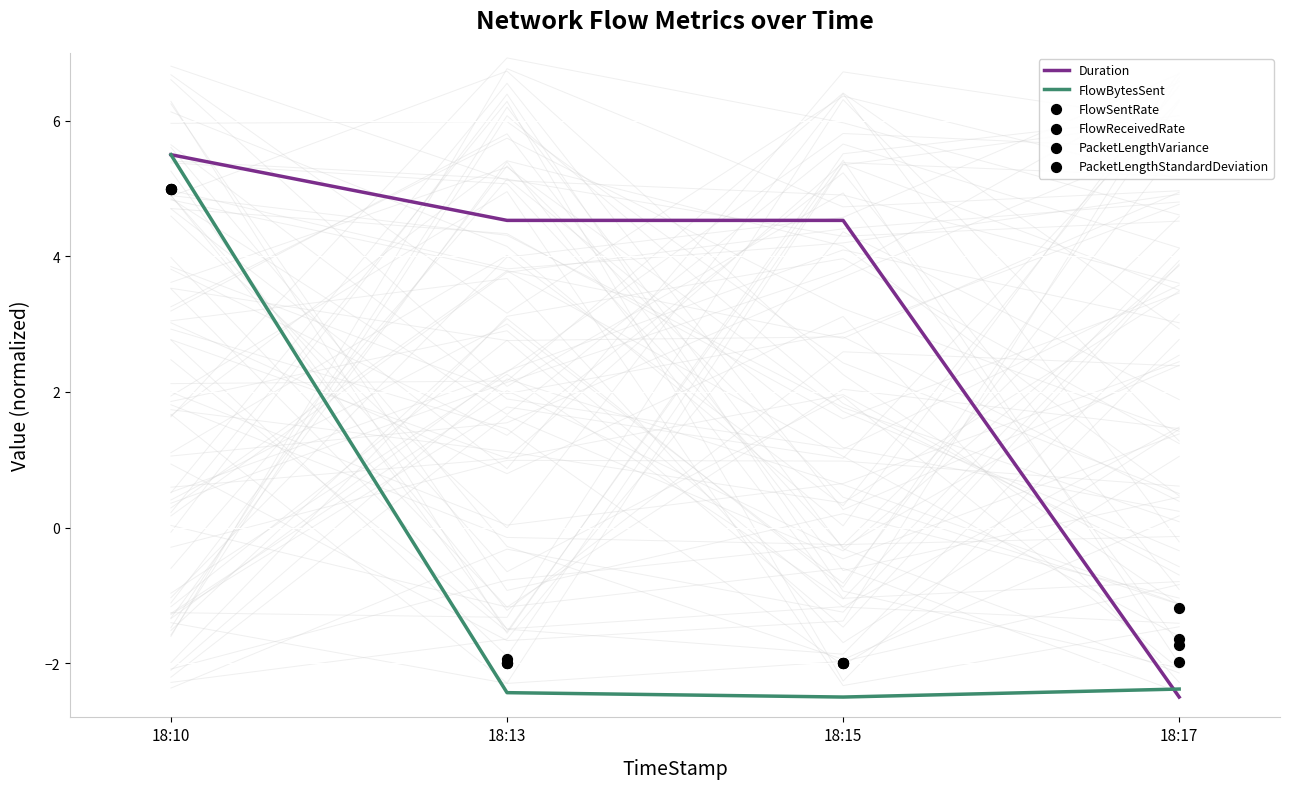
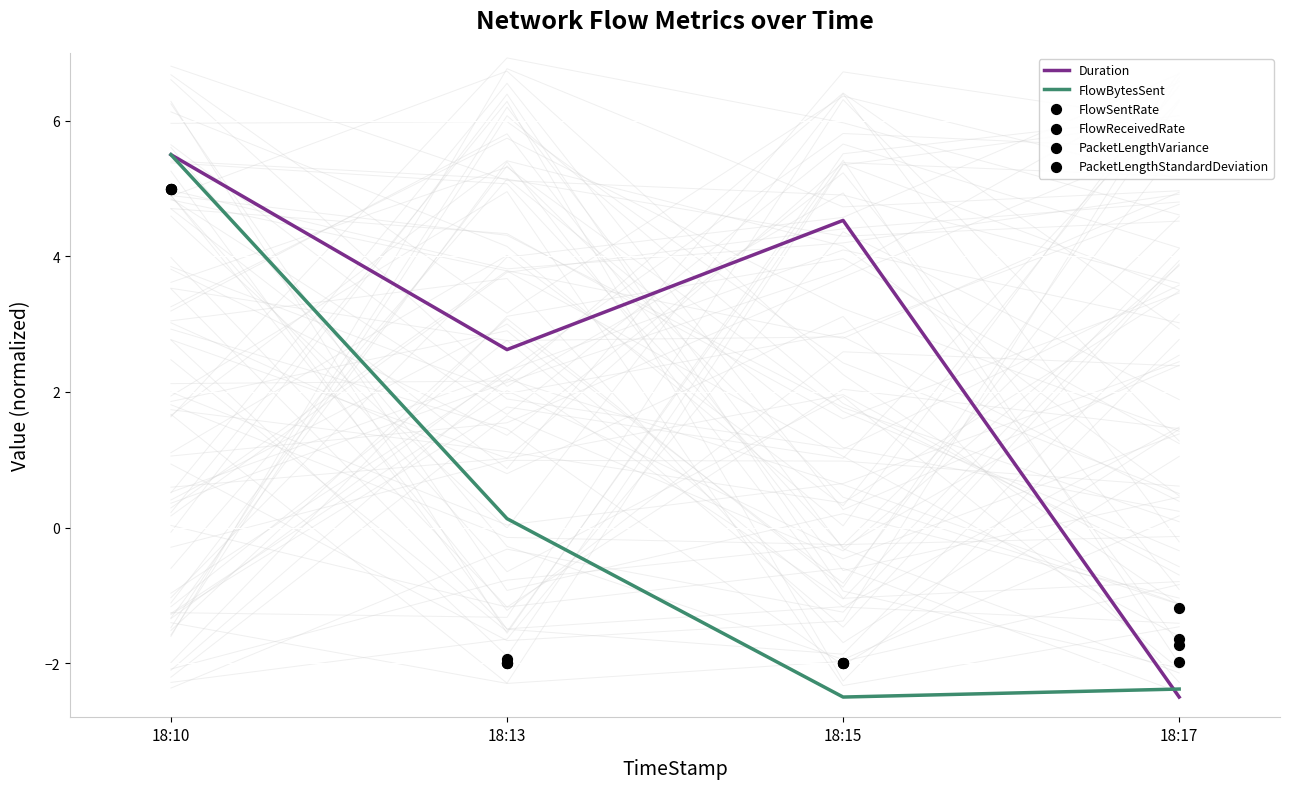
Duration, 18:13: 4.5 -> 2.6
FlowBytesSent, 18:13: -2.4 -> 0.1
